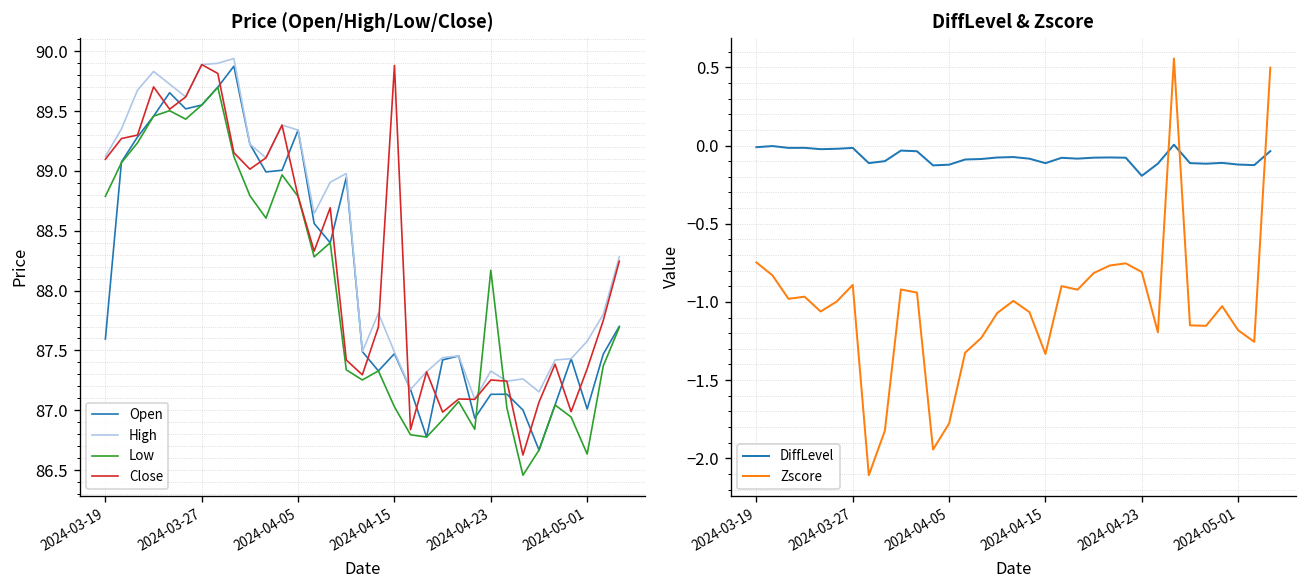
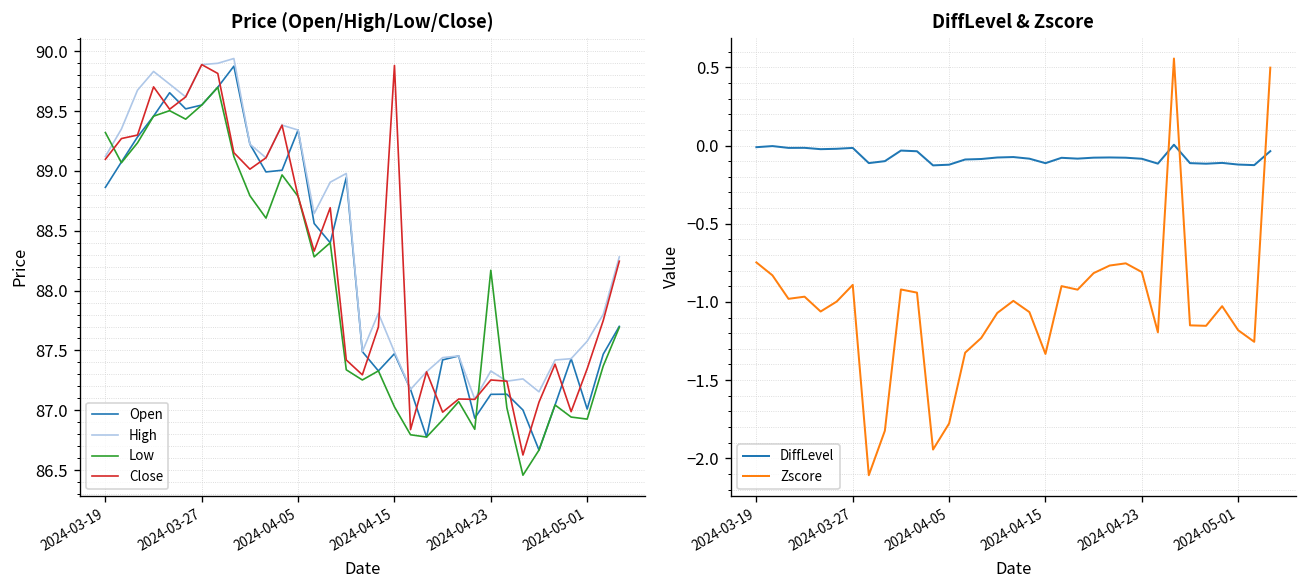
Price (Open/High/Low/Close), Open, 2024-03-19: 87.6 -> 88.9
Price (Open/High/Low/Close), Low, 2024-03-19: 88.8 -> 89.3
Price (Open/High/Low/Close), Low, 2024-05-01: 86.6 -> 86.9
DiffLevel & Zscore, DiffLevel, 2024-04-23: -0.19 -> -0.08
